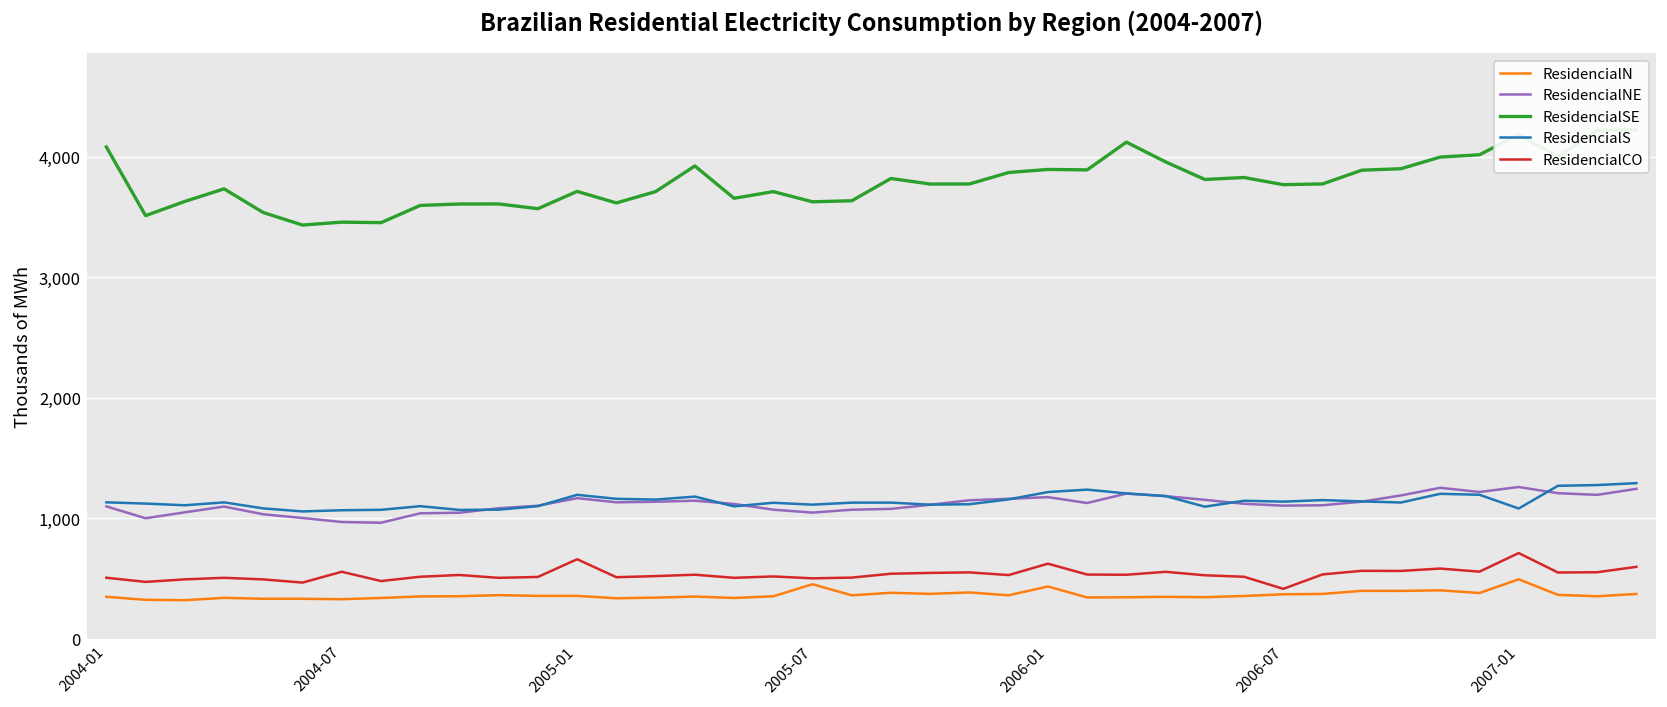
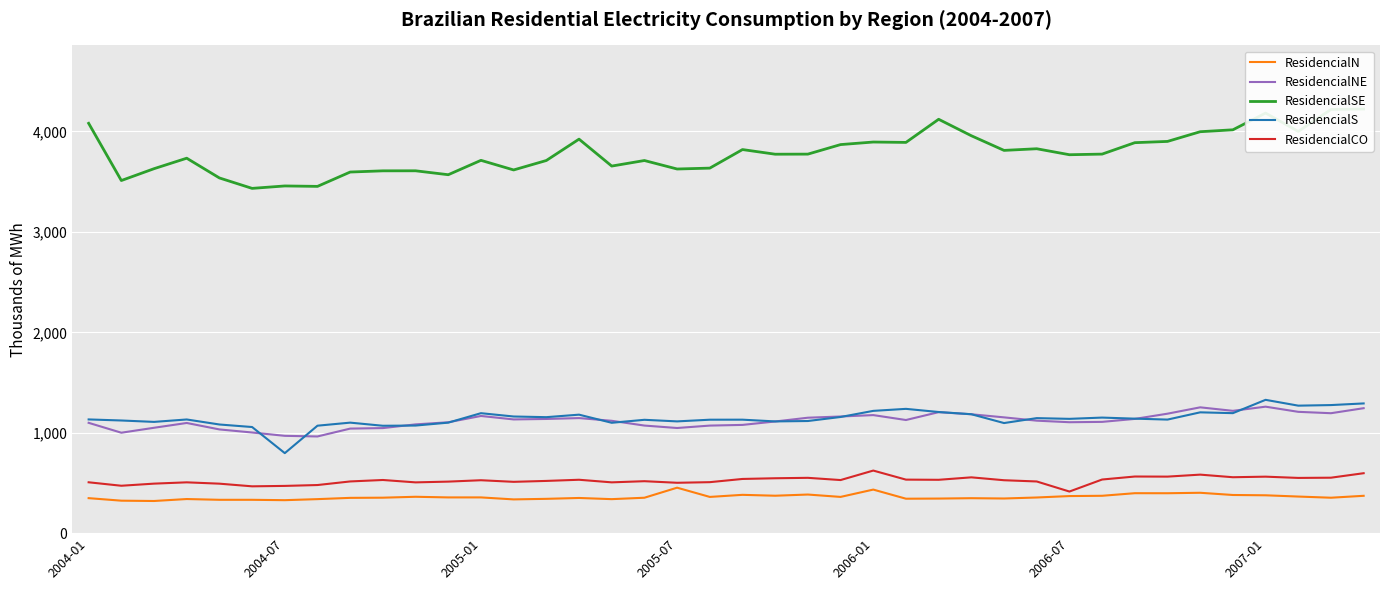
ResidencialS, 2004-07: 1,070 -> 800
ResidencialCO, 2004-07: 560 -> 470
ResidencialCO, 2005-01: 660 -> 530
ResidencialN, 2007-01: 490 -> 380
ResidencialS, 2007-01: 1,080 -> 1,330
ResidencialCO, 2007-01: 710 -> 560
